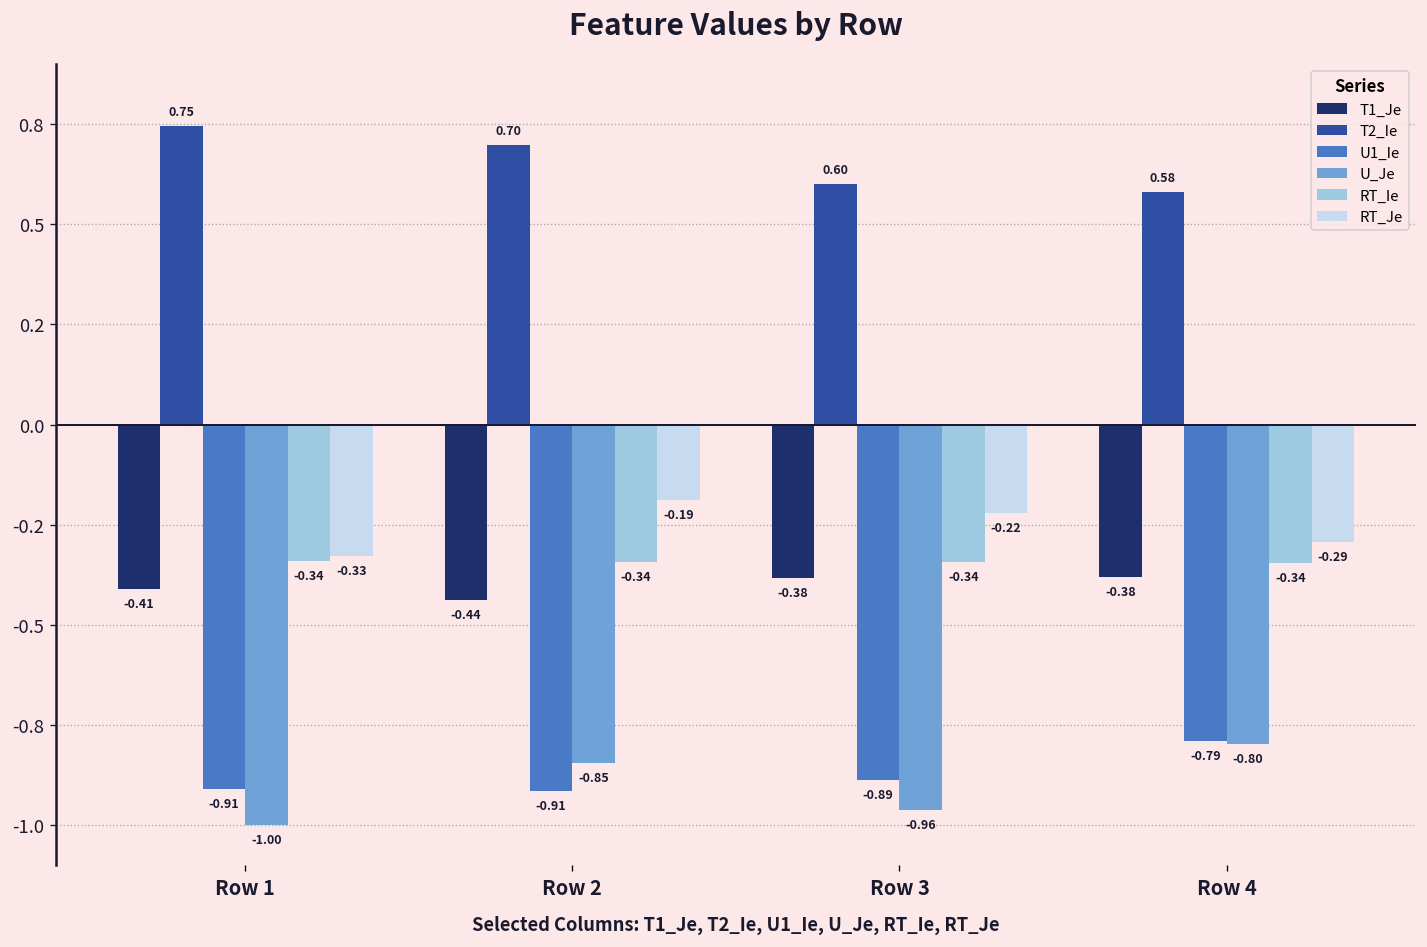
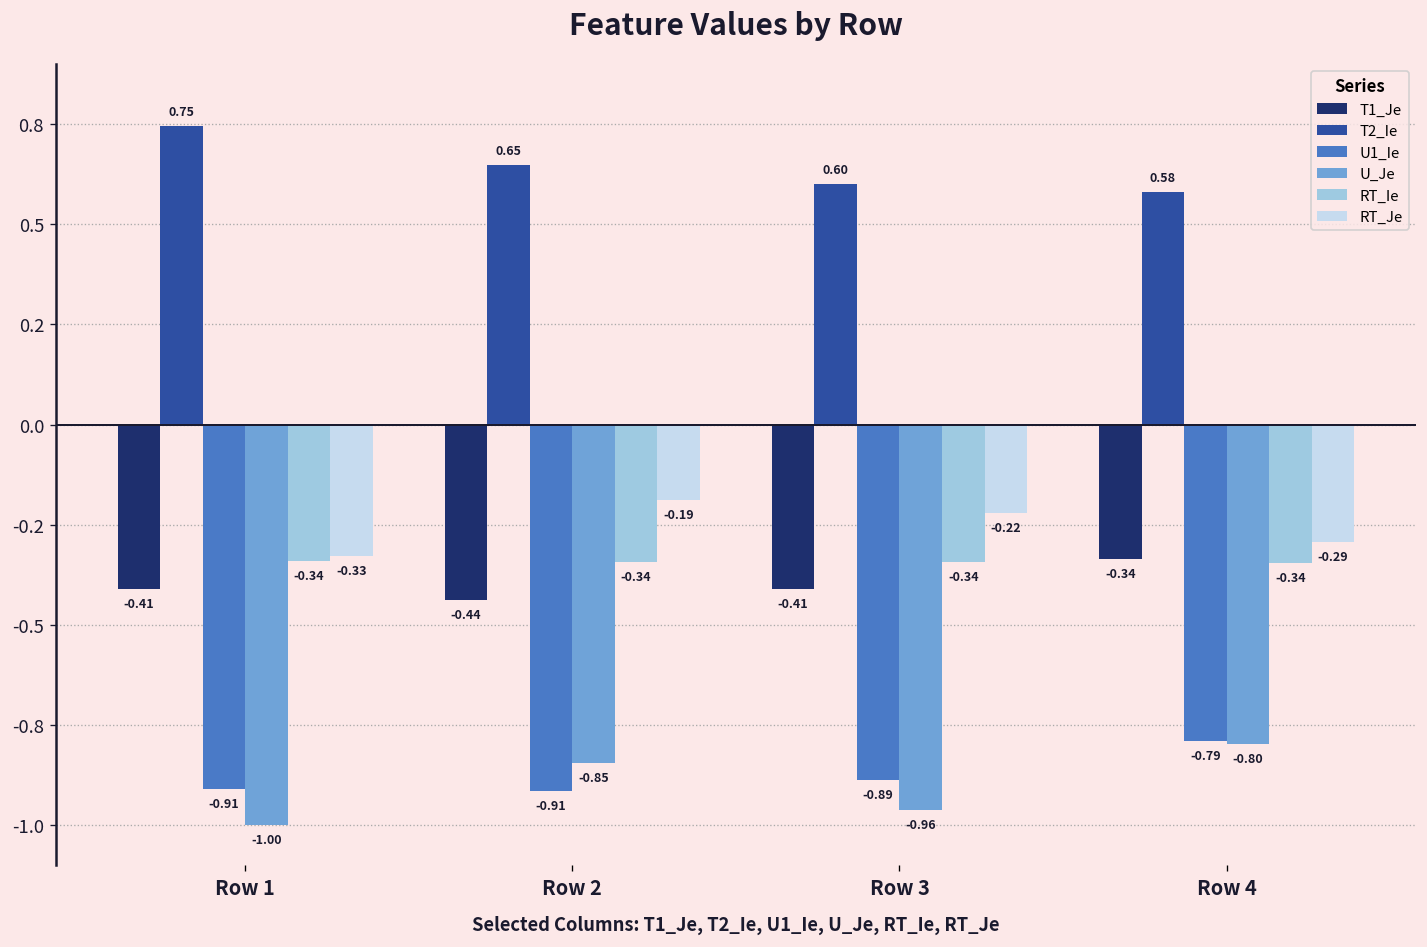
T2_Ie, Row 2: 0.70 -> 0.65
T1_Je, Row 3: -0.38 -> -0.41
T1_Je, Row 4: -0.38 -> -0.34
